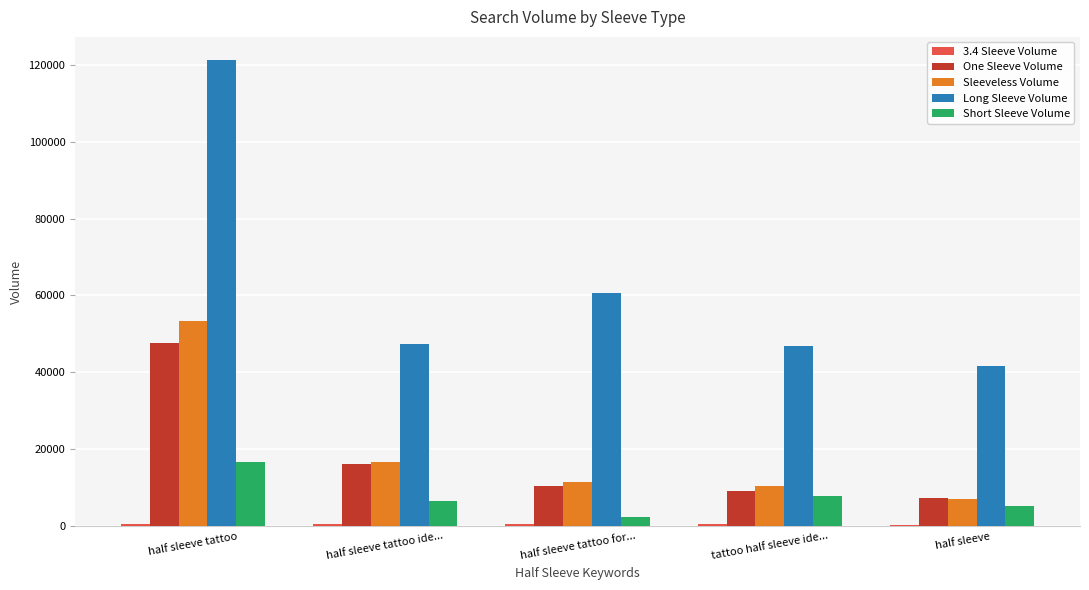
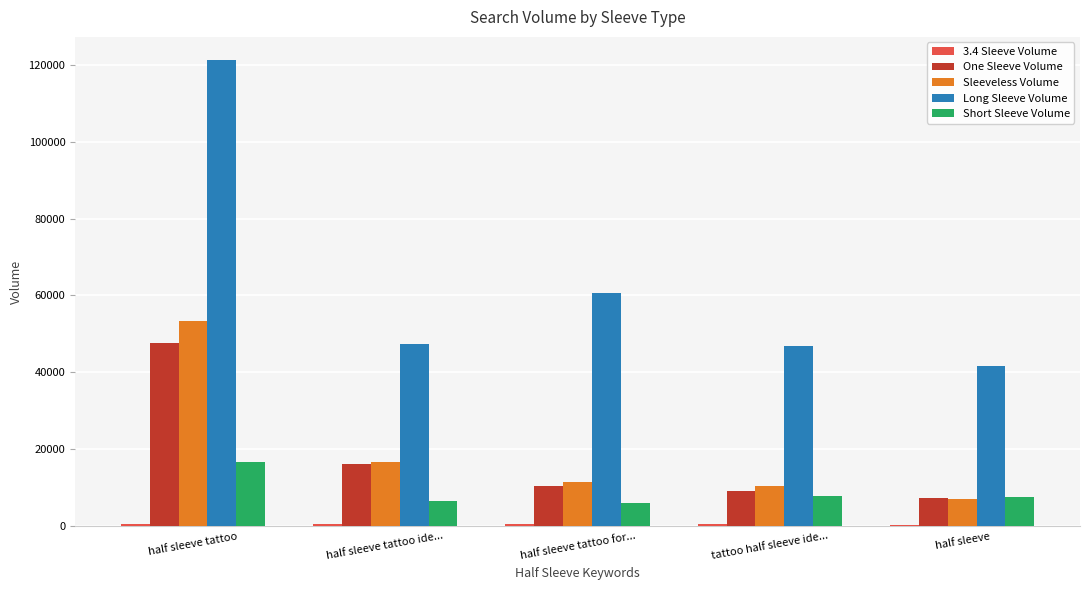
Short Sleeve Volume, half sleeve tattoo for...: 2000 -> 6000
Short Sleeve Volume, half sleeve: 5000 -> 8000
